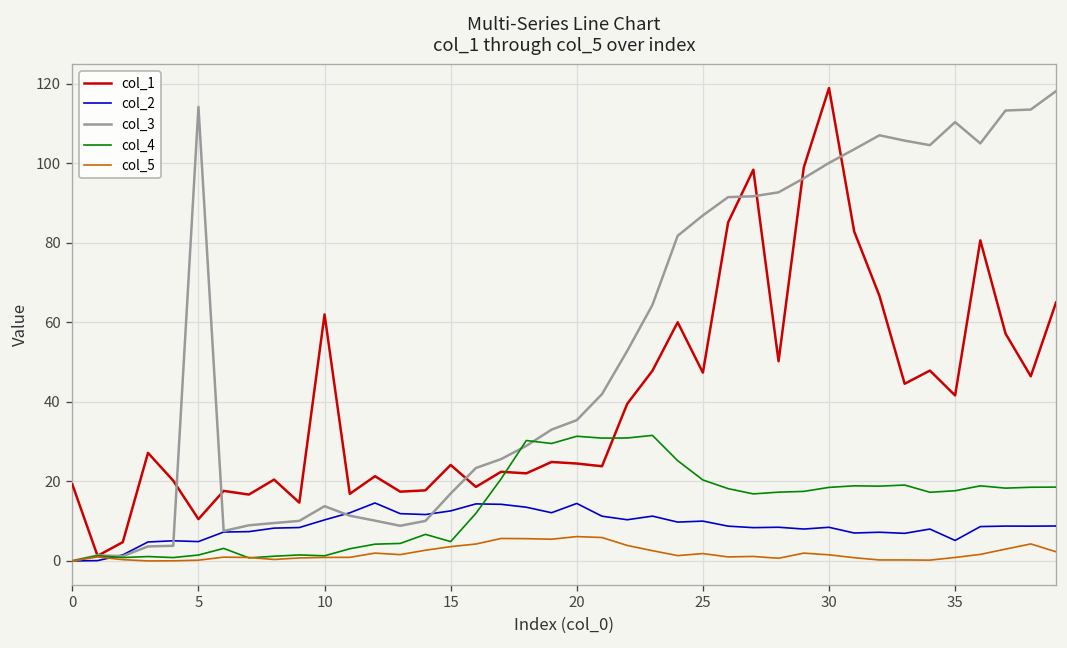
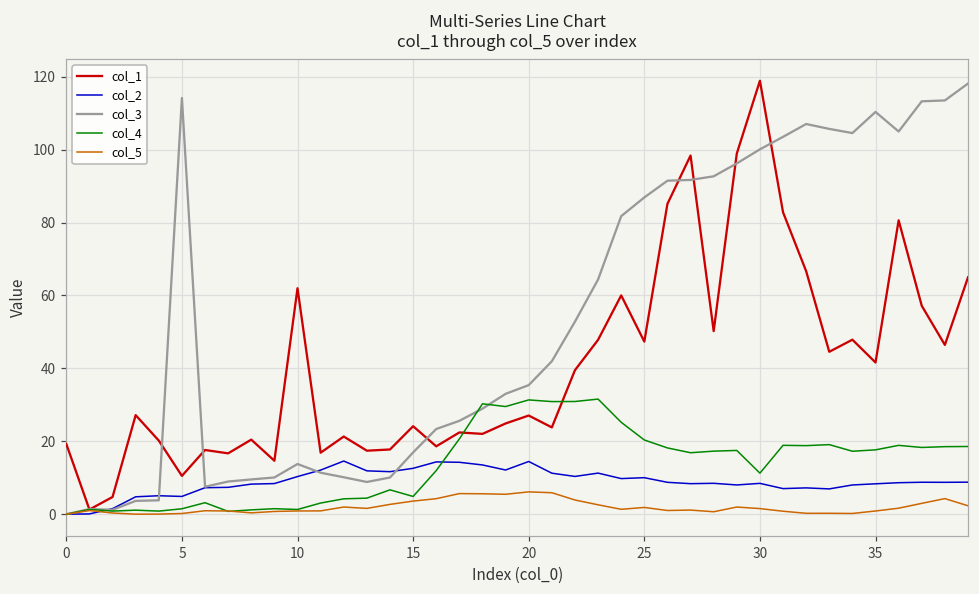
col_1, 20: 24 -> 27
col_4, 30: 18 -> 11
col_2, 35: 5 -> 8
